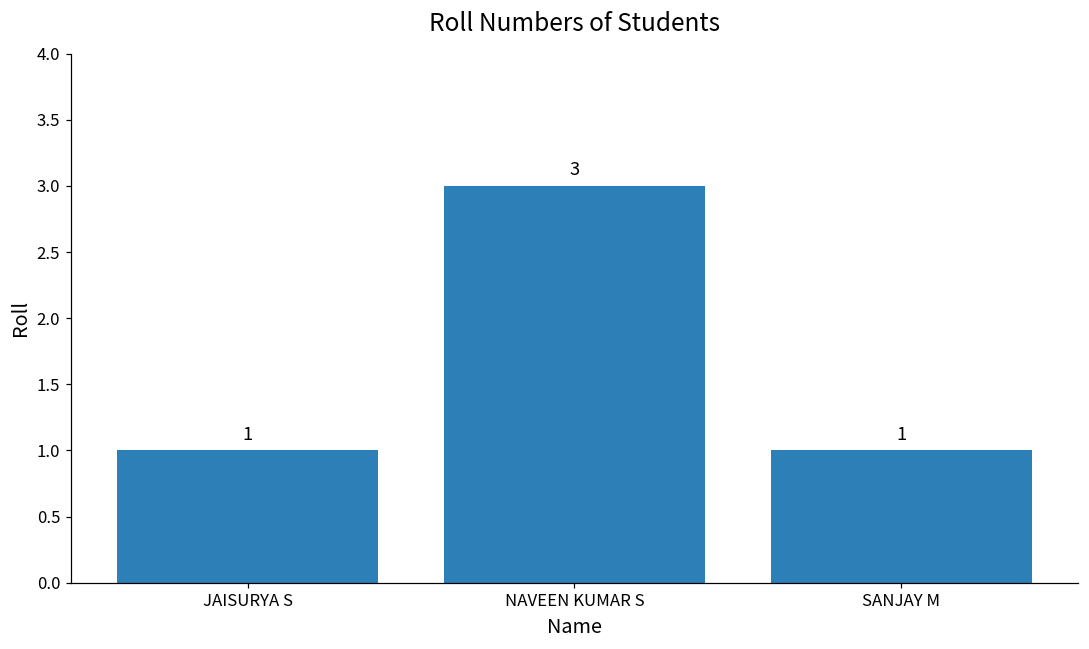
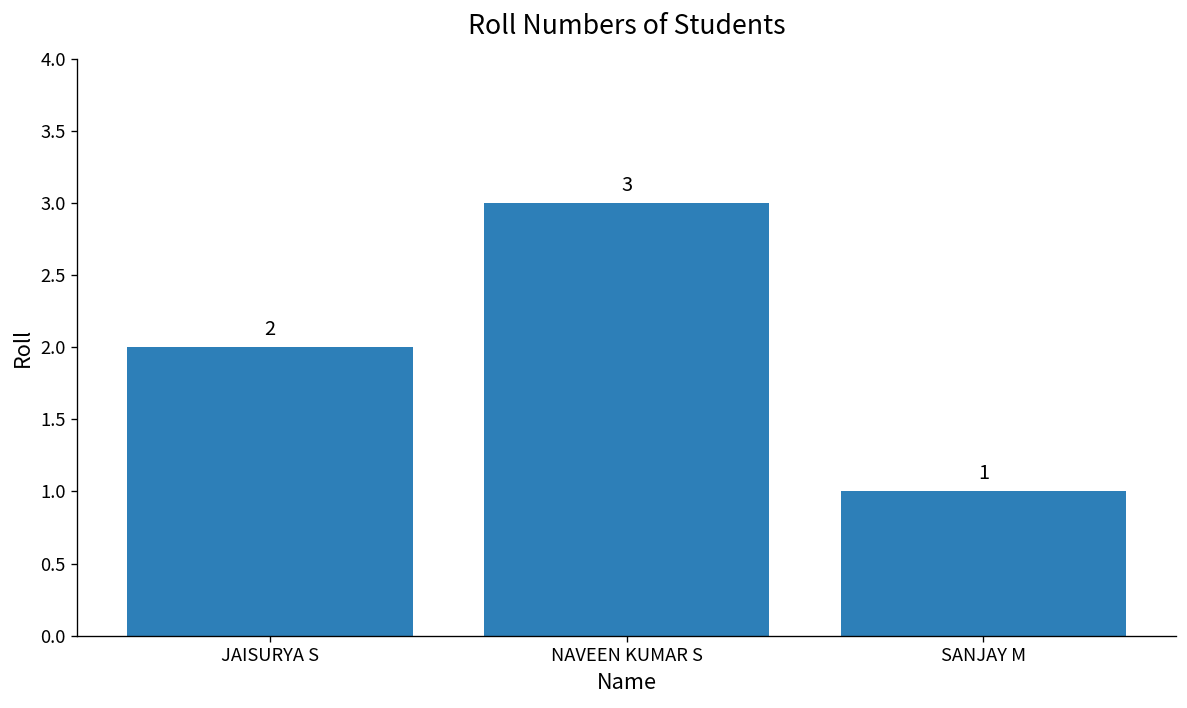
JAISURYA S: 1 -> 2
